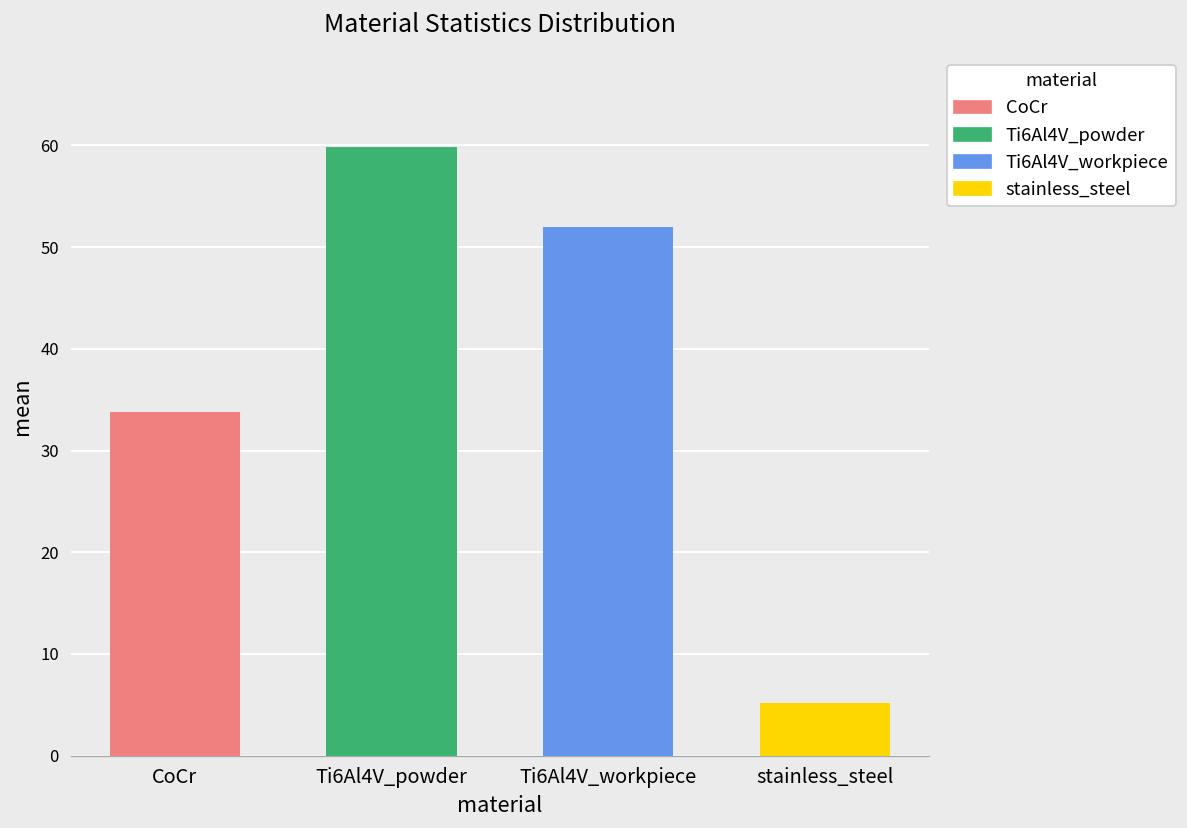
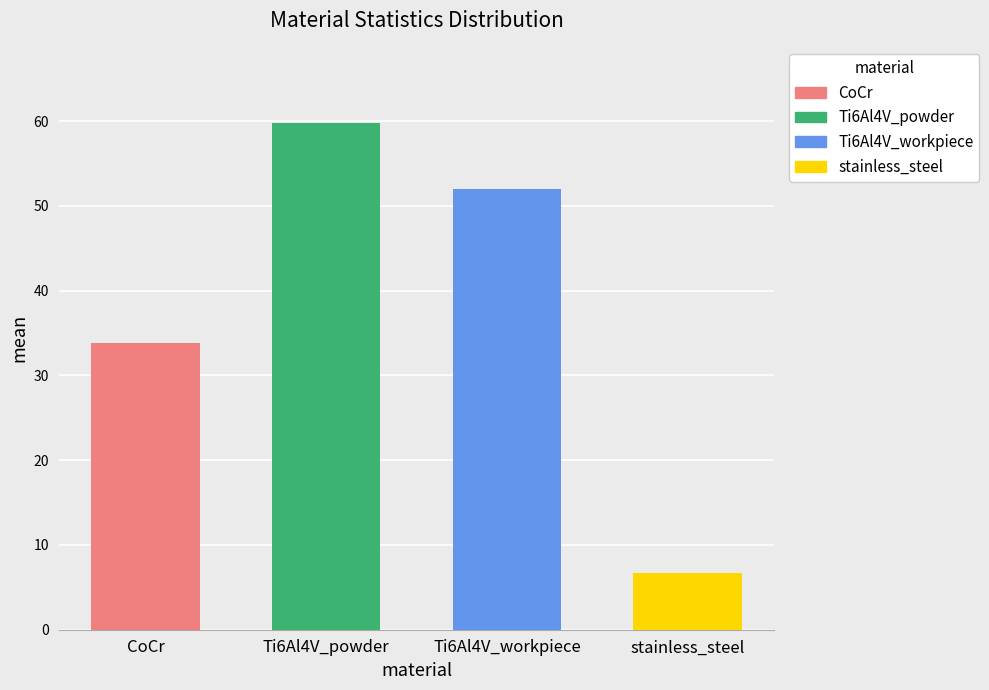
stainless_steel: 5 -> 7
